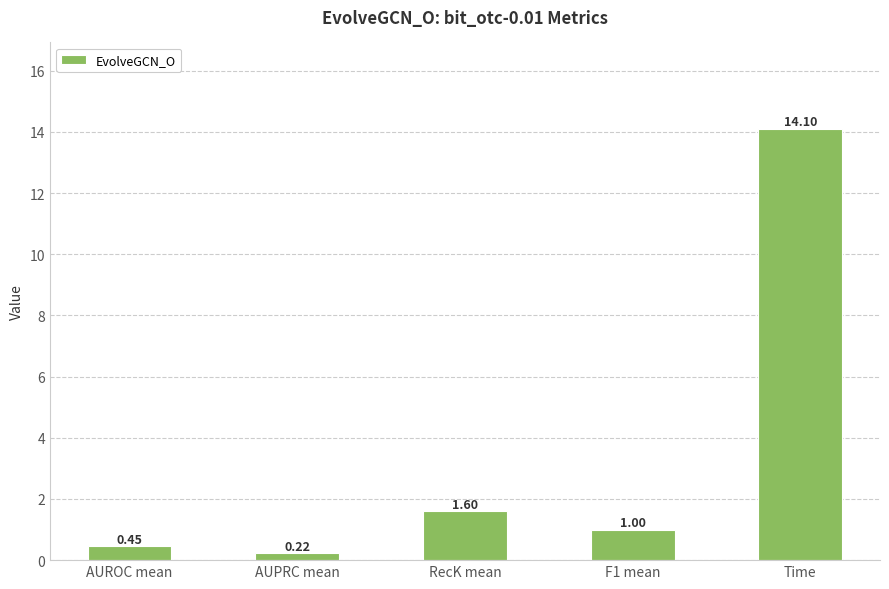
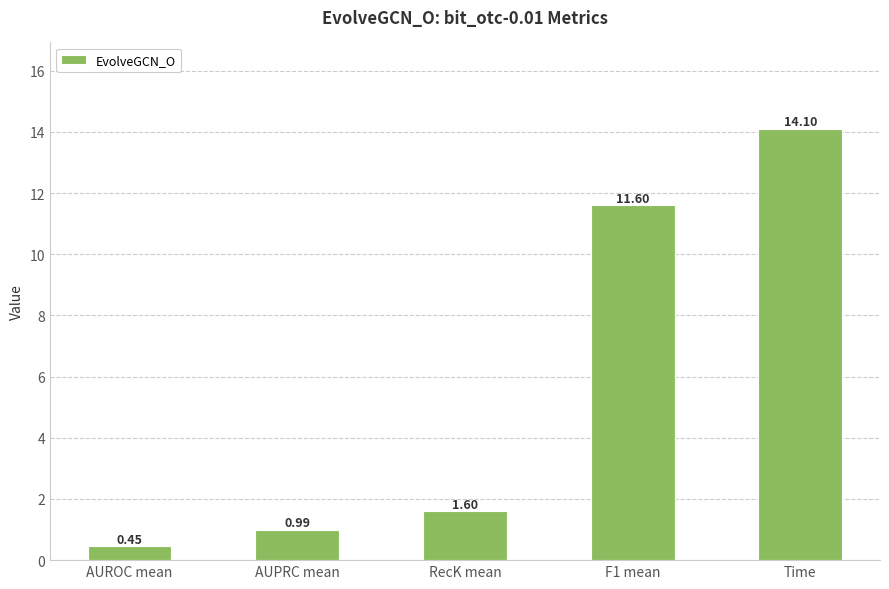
AUPRC mean: 0.22 -> 0.99
F1 mean: 1.00 -> 11.60
